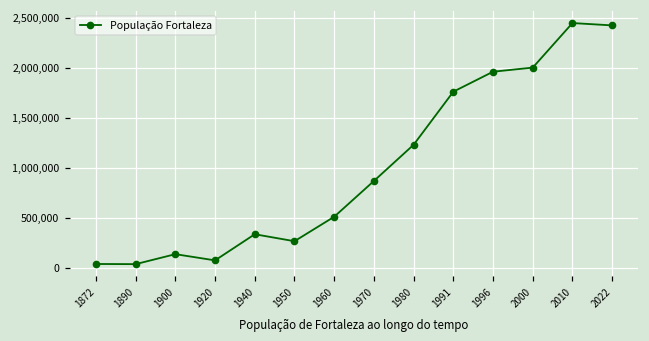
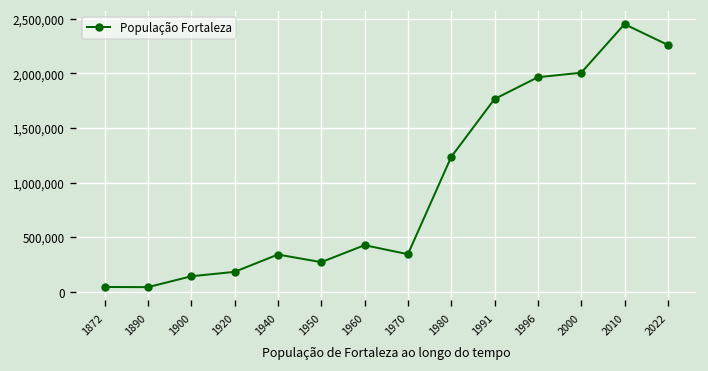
1920: 100,000 -> 200,000
1960: 500,000 -> 400,000
1970: 900,000 -> 300,000
2022: 2,400,000 -> 2,300,000
